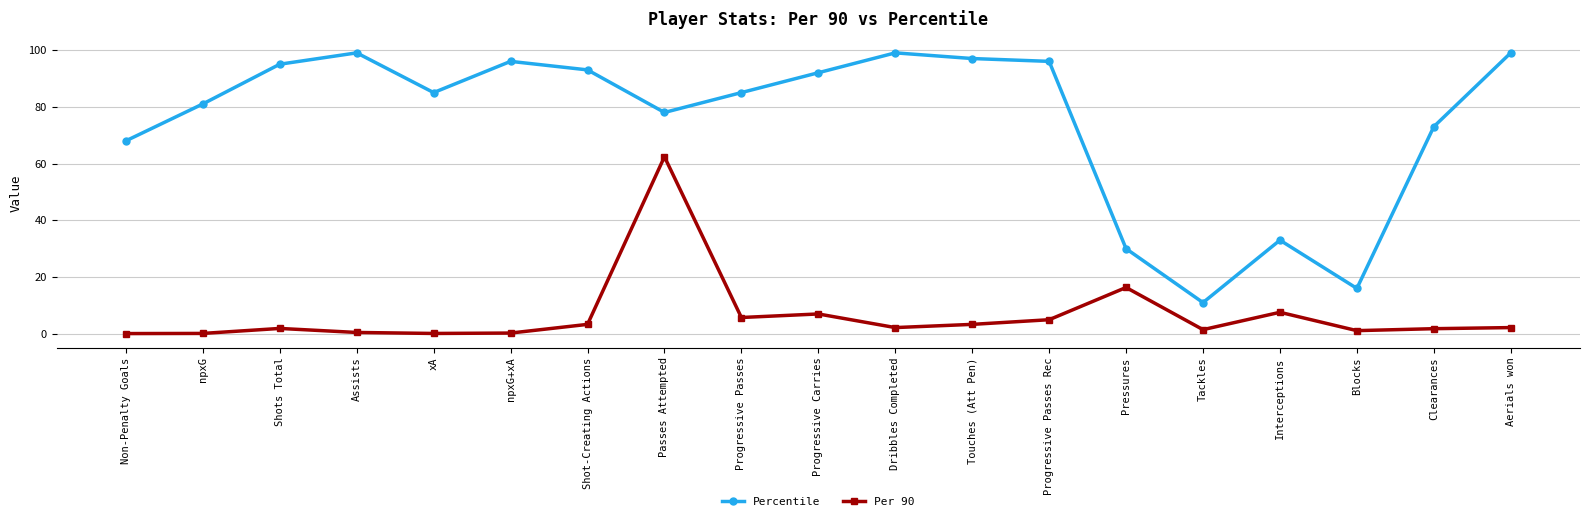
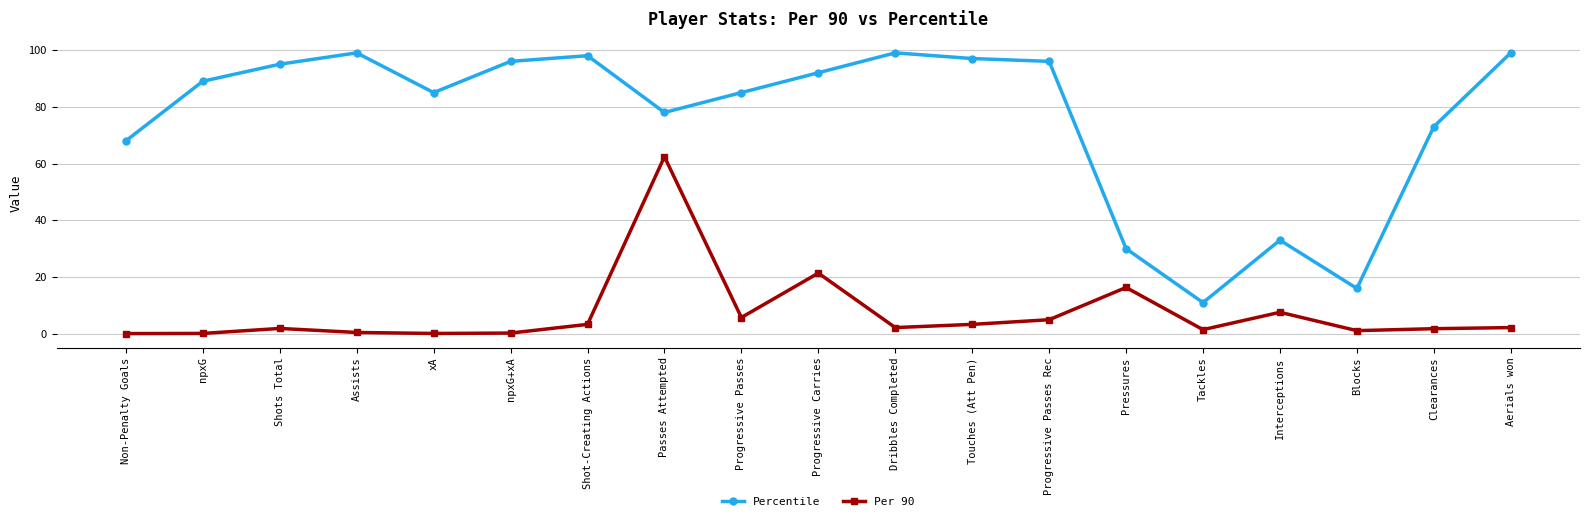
Percentile, npxG: 81 -> 89
Percentile, Shot-Creating Actions: 93 -> 98
Per 90, Progressive Carries: 7 -> 21
